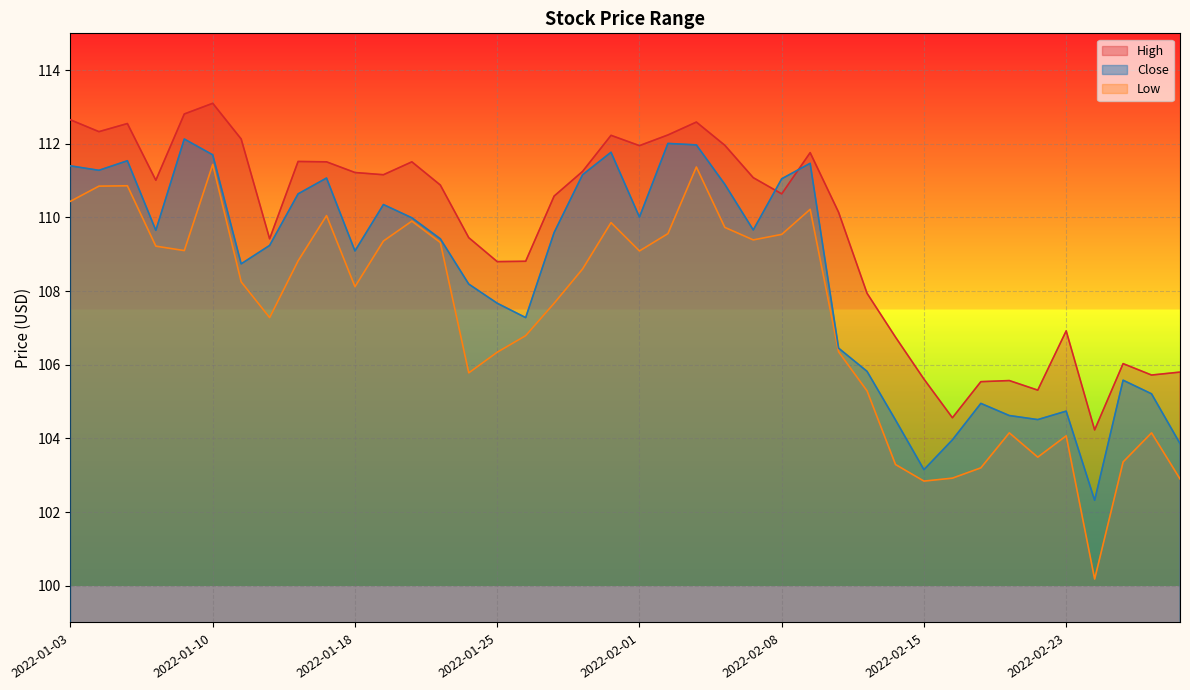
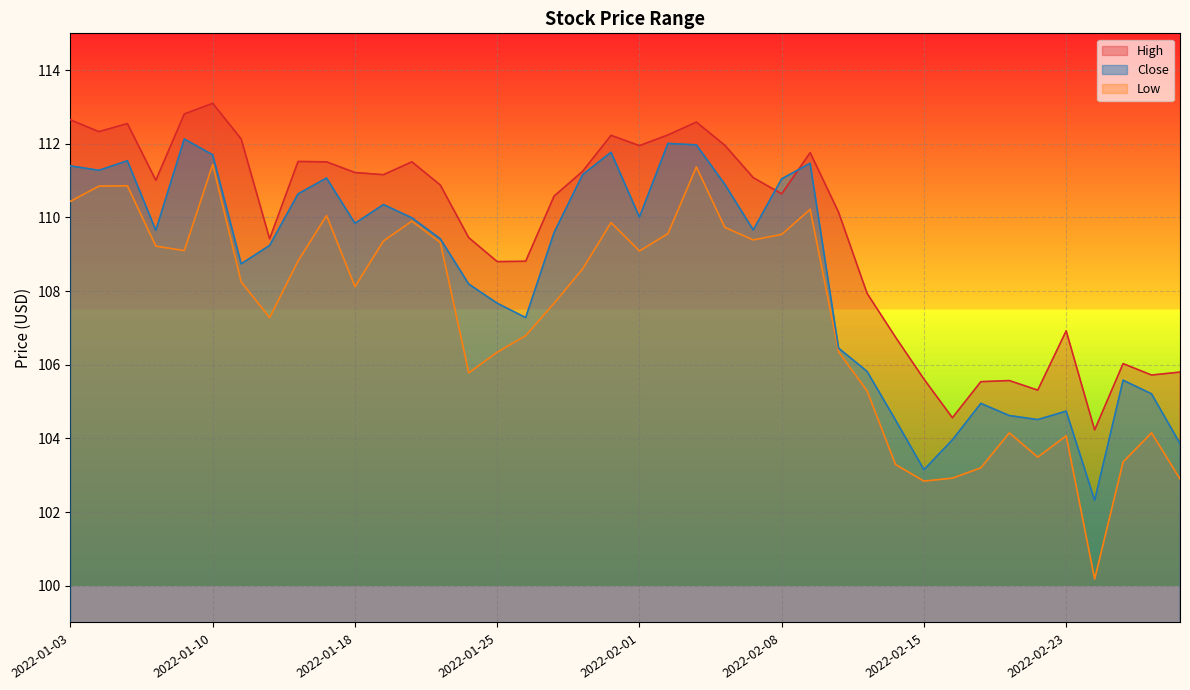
Close, 2022-01-18: 109.1 -> 109.8
